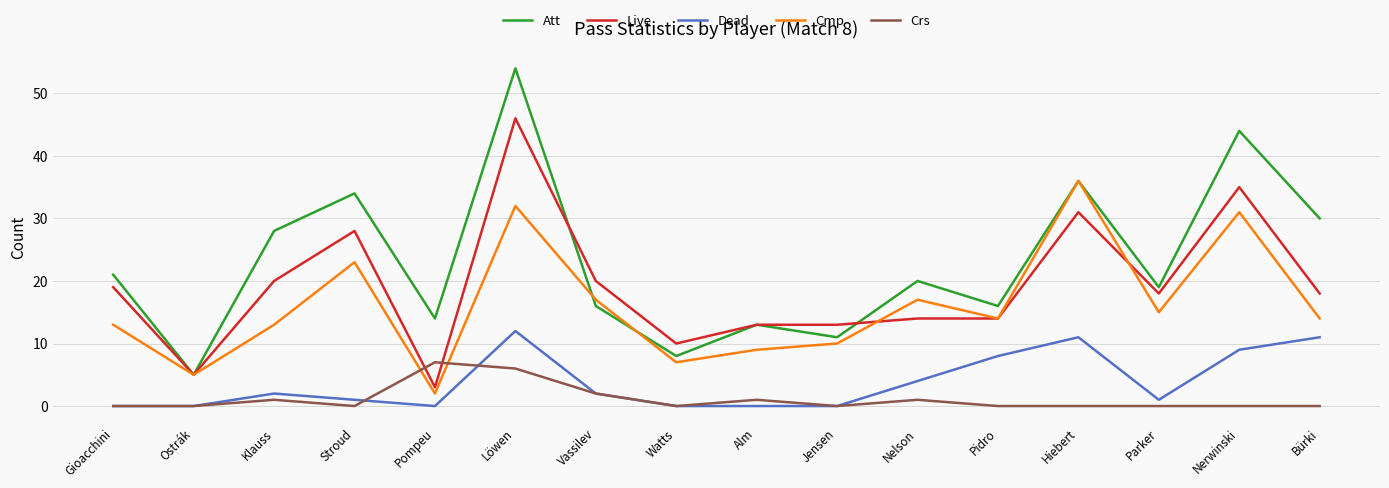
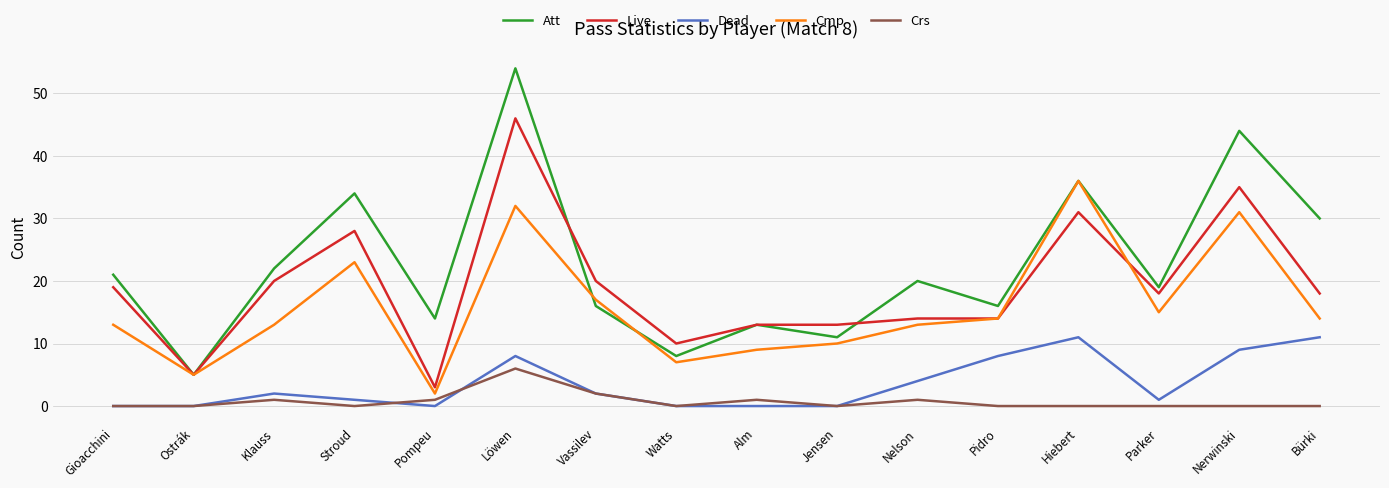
Att, Klauss: 28 -> 22
Crs, Pompeu: 7 -> 1
Dead, Löwen: 12 -> 8
Cmp, Nelson: 17 -> 13
